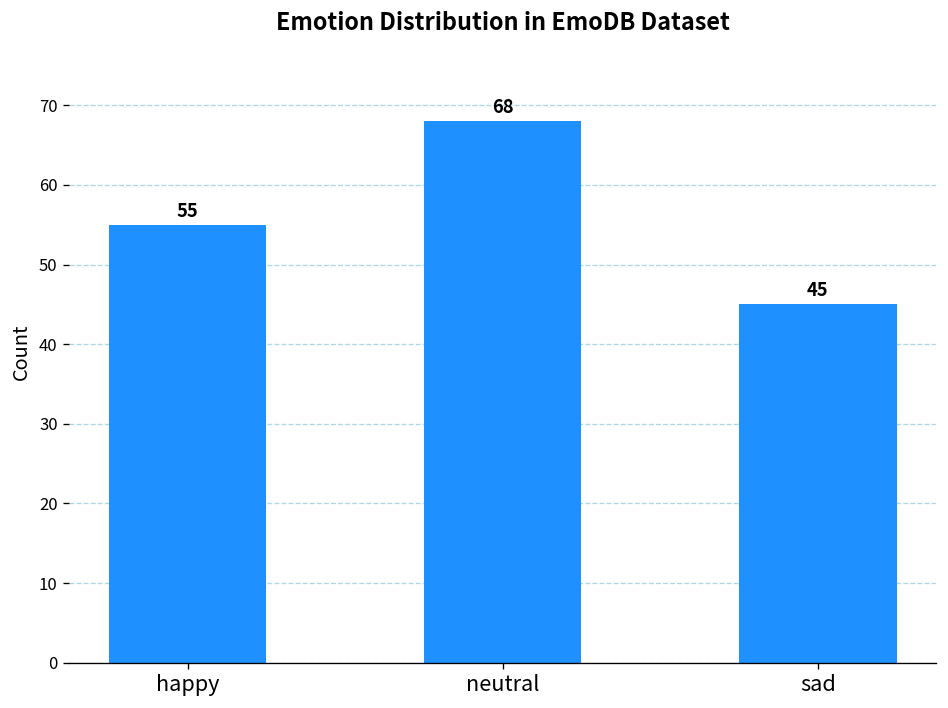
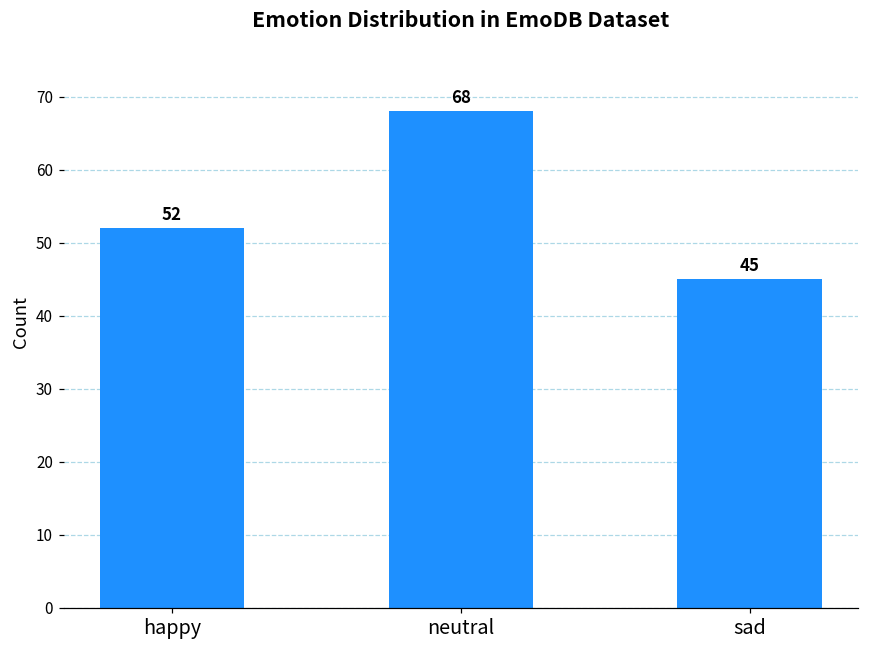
happy: 55 -> 52
